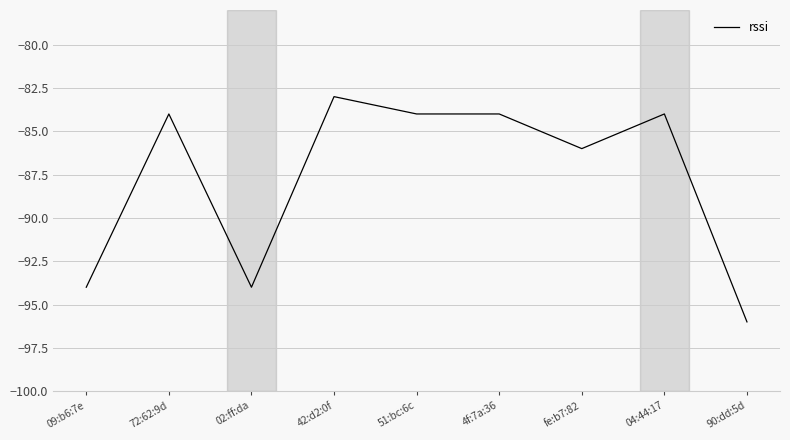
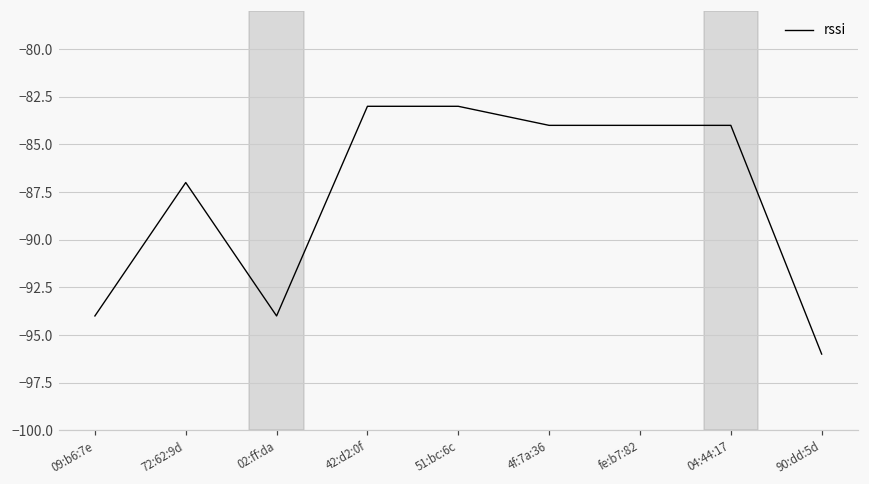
72:62:9d: -84 -> -87
51:bc:6c: -84 -> -83
fe:b7:82: -86 -> -84
